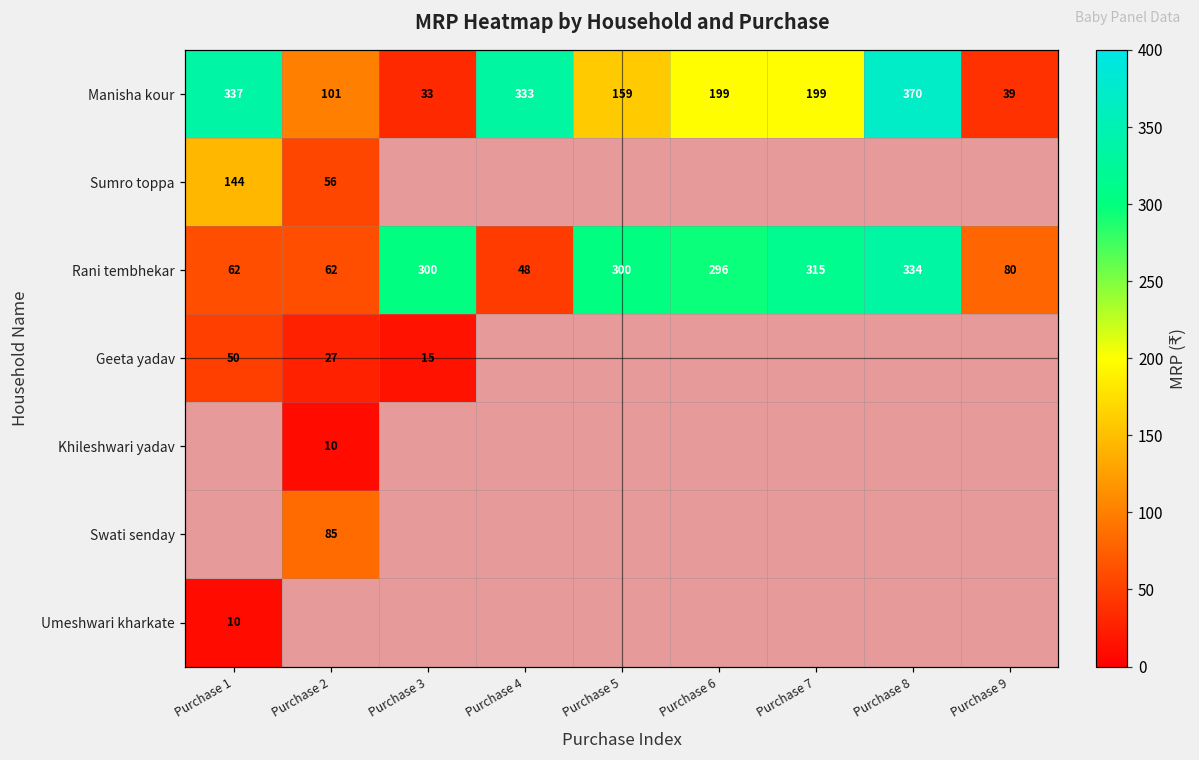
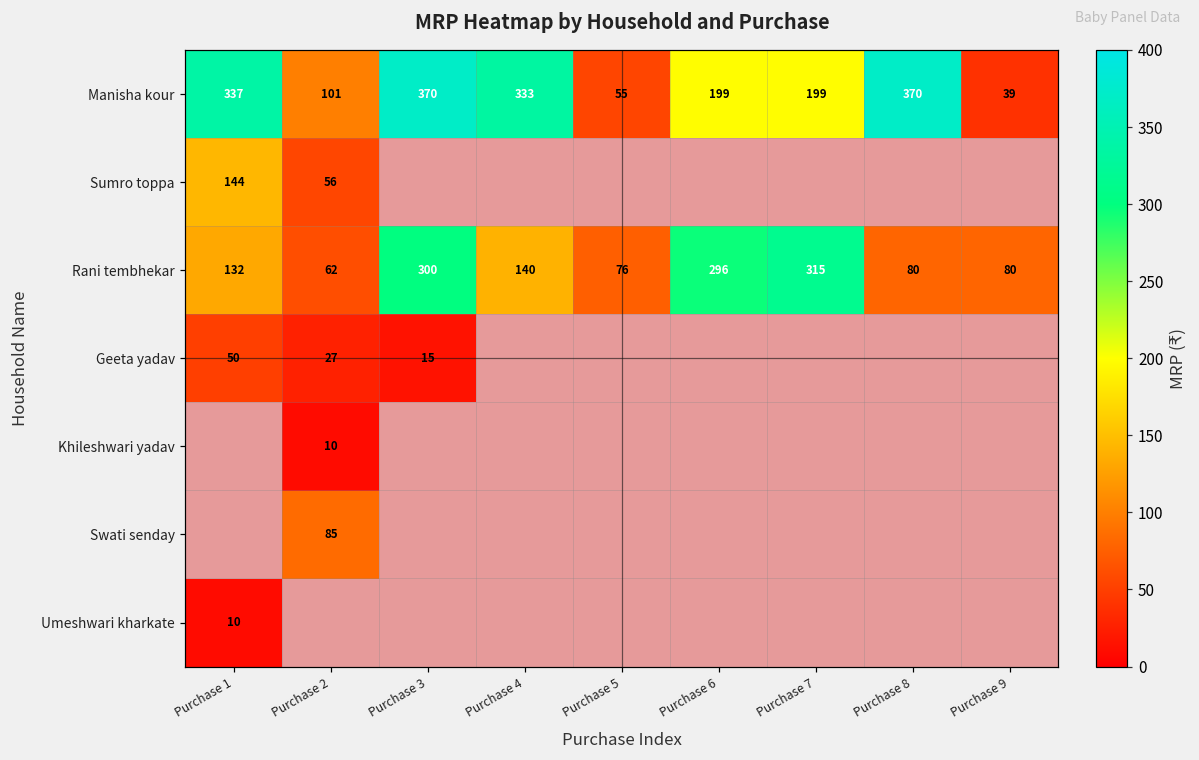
Manisha kour, Purchase 3: 33 -> 370
Manisha kour, Purchase 5: 159 -> 55
Rani tembhekar, Purchase 1: 62 -> 132
Rani tembhekar, Purchase 4: 48 -> 140
Rani tembhekar, Purchase 5: 300 -> 76
Rani tembhekar, Purchase 8: 334 -> 80
